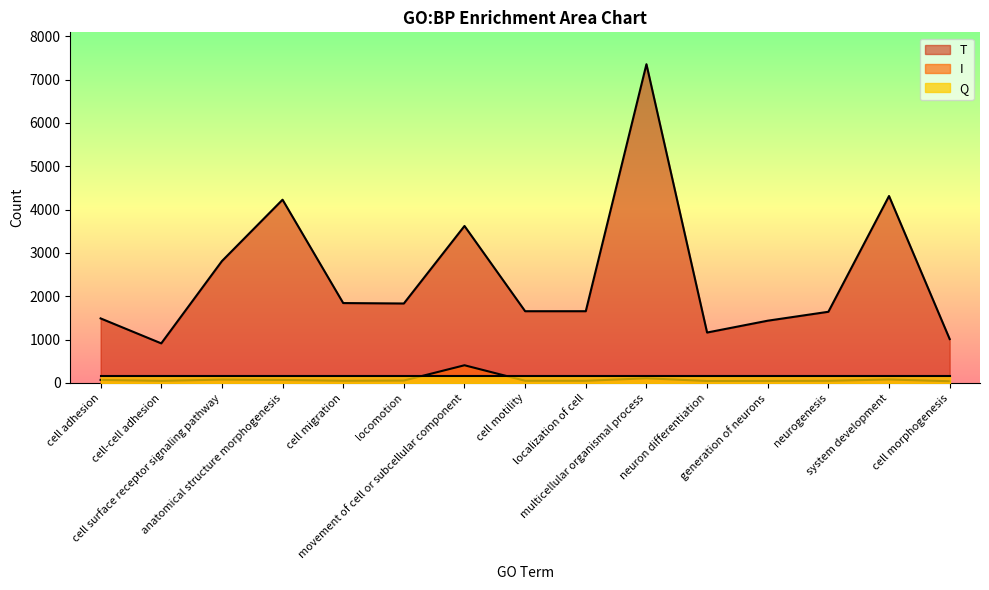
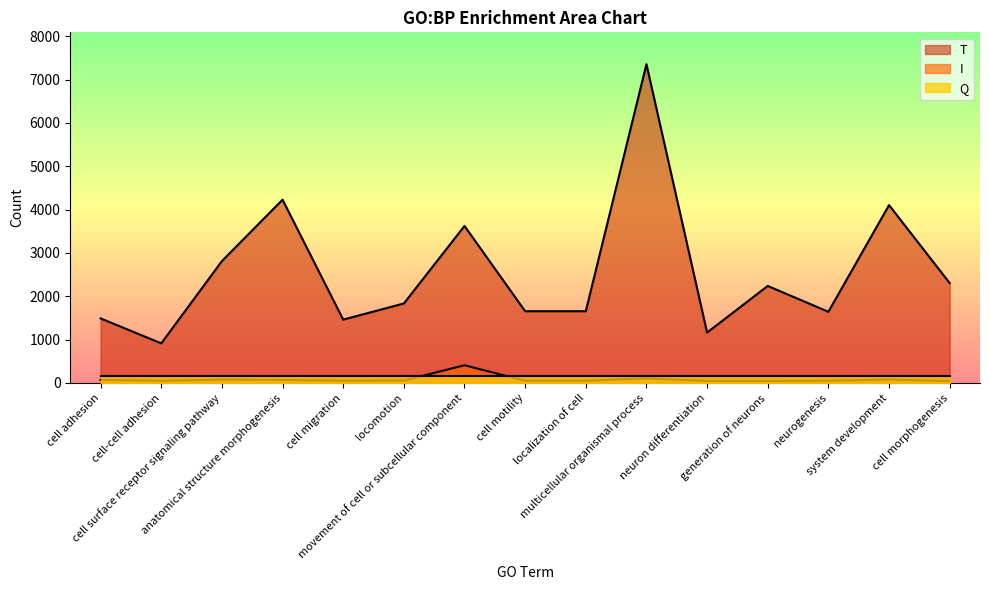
T, cell migration: 1800 -> 1500
T, generation of neurons: 1400 -> 2200
T, system development: 4300 -> 4100
T, cell morphogenesis: 1000 -> 2300
